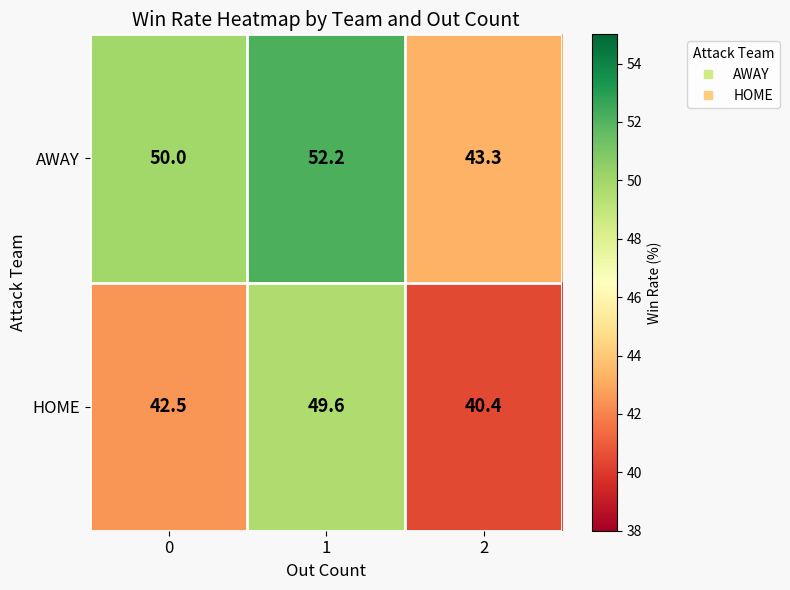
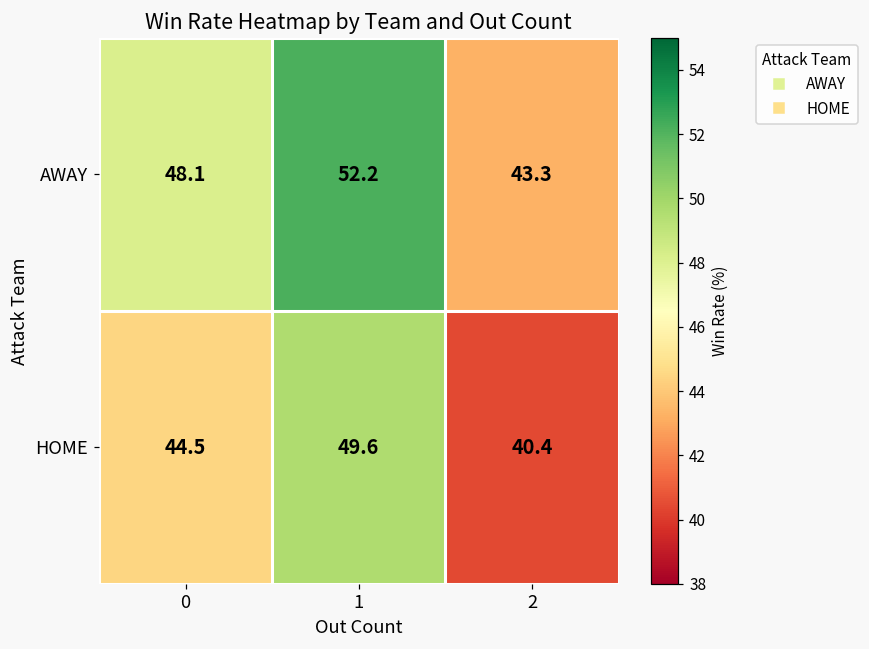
AWAY, 0: 50.0 -> 48.1
HOME, 0: 42.5 -> 44.5
